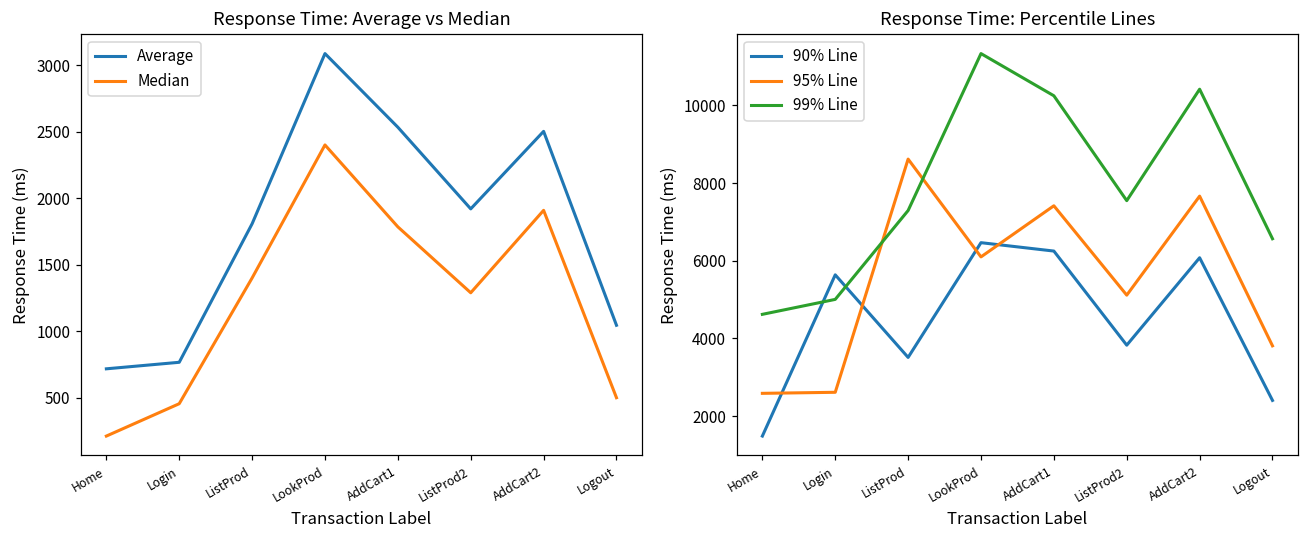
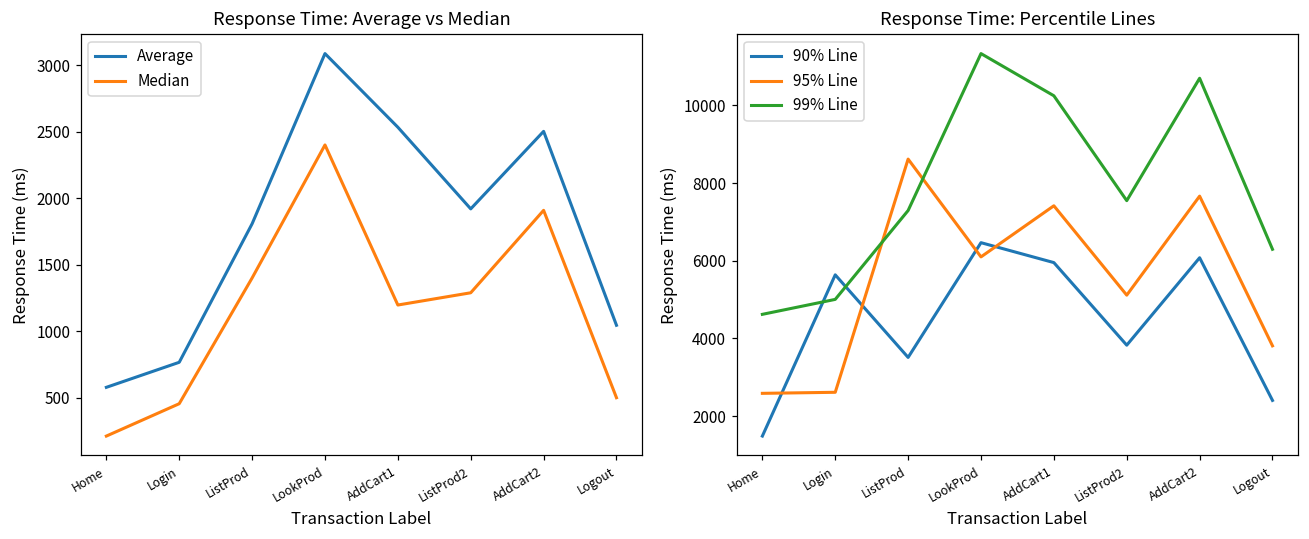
Response Time: Average vs Median, Average, Home: 720 -> 580
Response Time: Average vs Median, Median, AddCart1: 1790 -> 1200
Response Time: Percentile Lines, 90% Line, AddCart1: 6200 -> 6000
Response Time: Percentile Lines, 99% Line, AddCart2: 10400 -> 10700
Response Time: Percentile Lines, 99% Line, Logout: 6600 -> 6300
